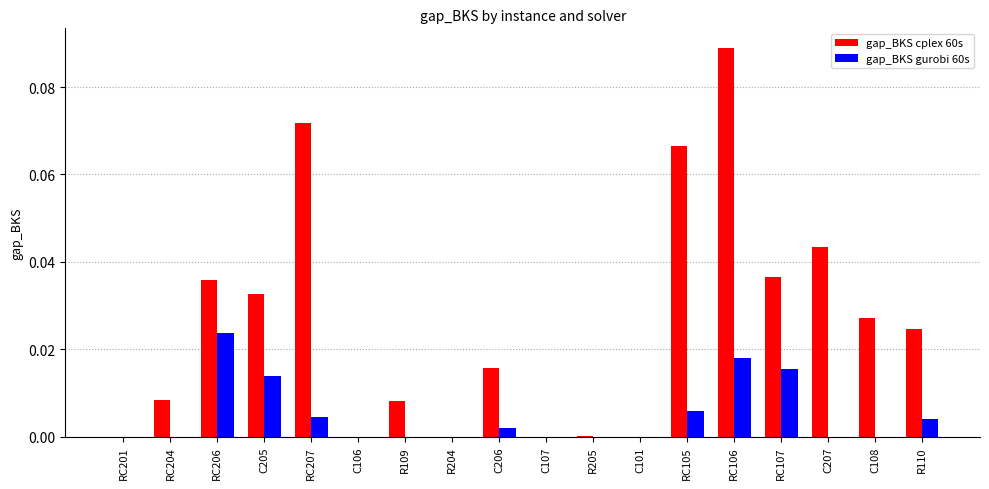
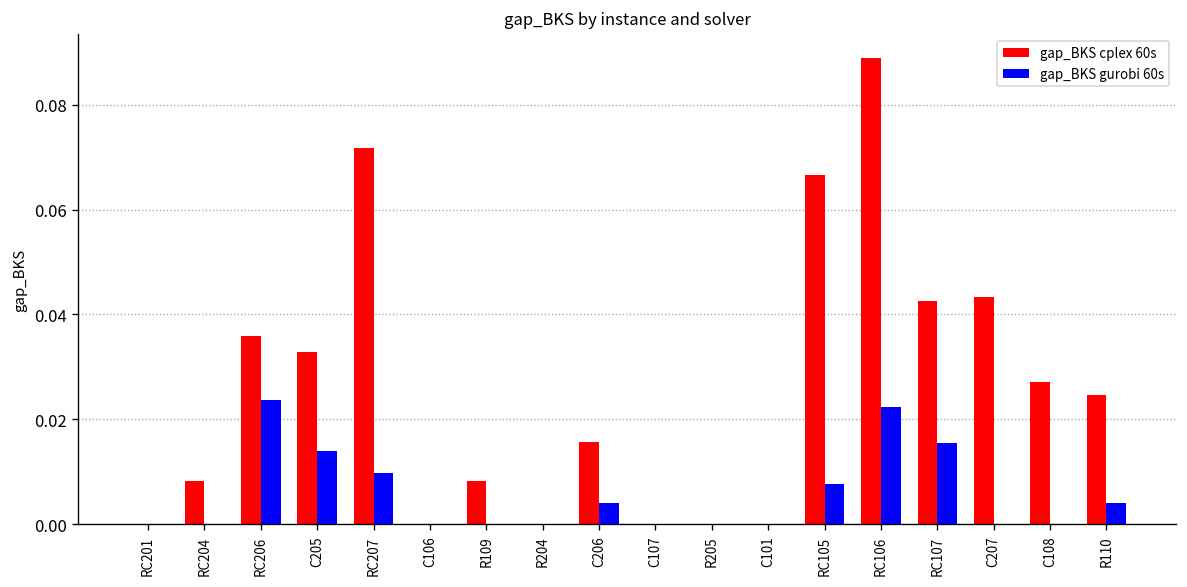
gap_BKS gurobi 60s, RC207: 0.005 -> 0.010
gap_BKS gurobi 60s, C206: 0.002 -> 0.004
gap_BKS gurobi 60s, RC105: 0.006 -> 0.008
gap_BKS gurobi 60s, RC106: 0.018 -> 0.022
gap_BKS cplex 60s, RC107: 0.036 -> 0.043
